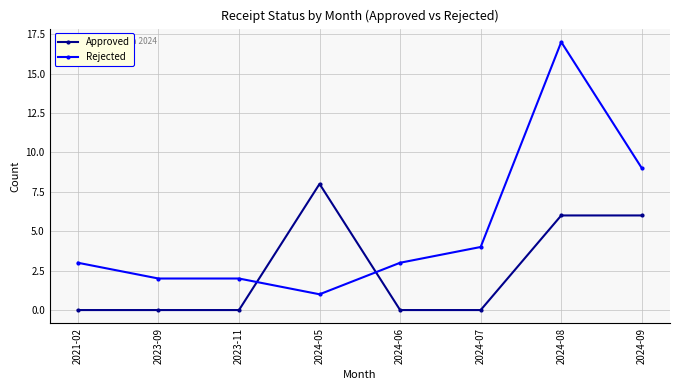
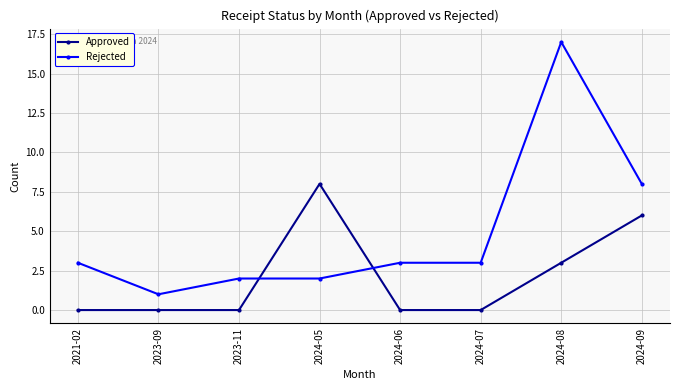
Rejected, 2023-09: 2 -> 1
Rejected, 2024-05: 1 -> 2
Rejected, 2024-07: 4 -> 3
Approved, 2024-08: 6 -> 3
Rejected, 2024-09: 9 -> 8
